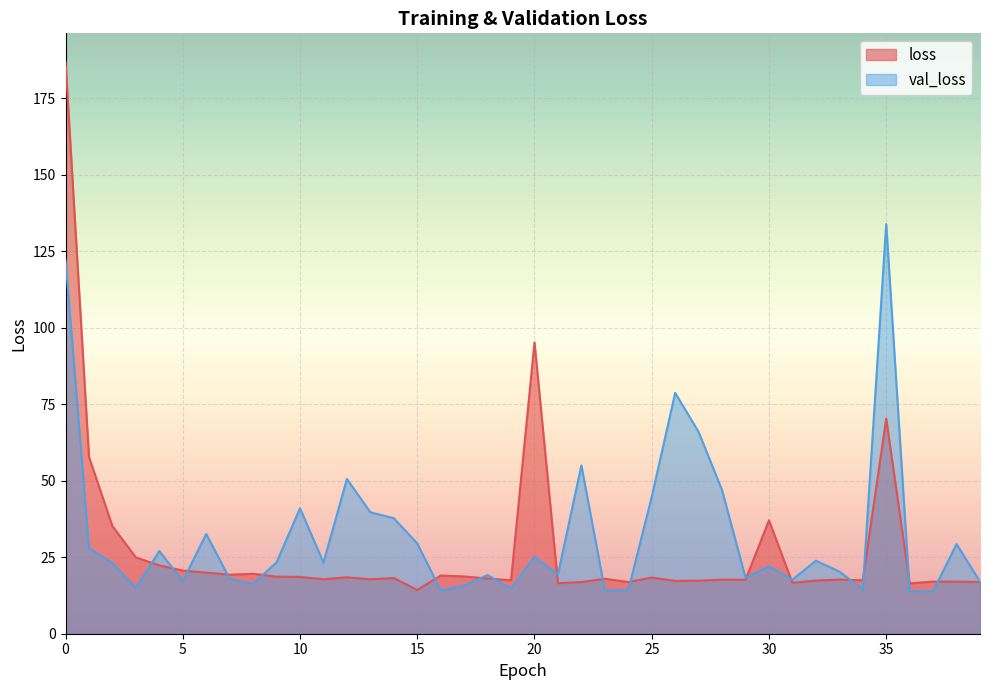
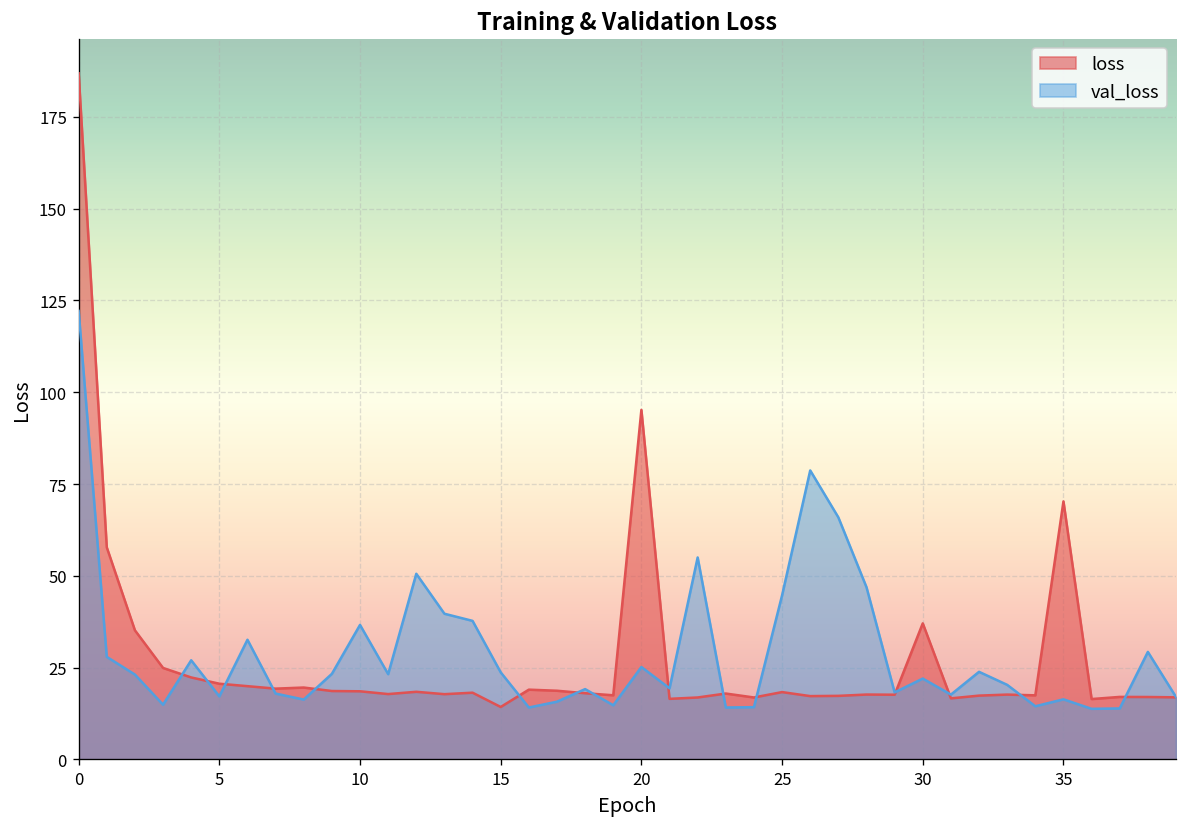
val_loss, 10: 41 -> 37
val_loss, 15: 30 -> 24
val_loss, 35: 134 -> 16
